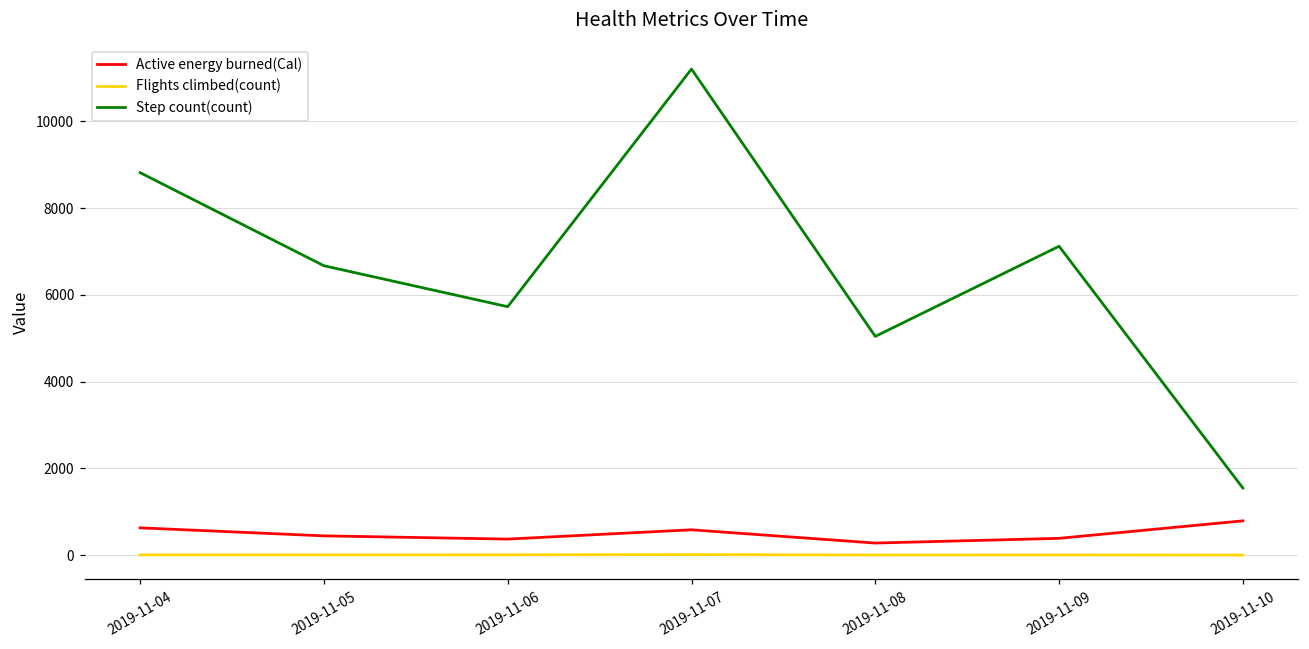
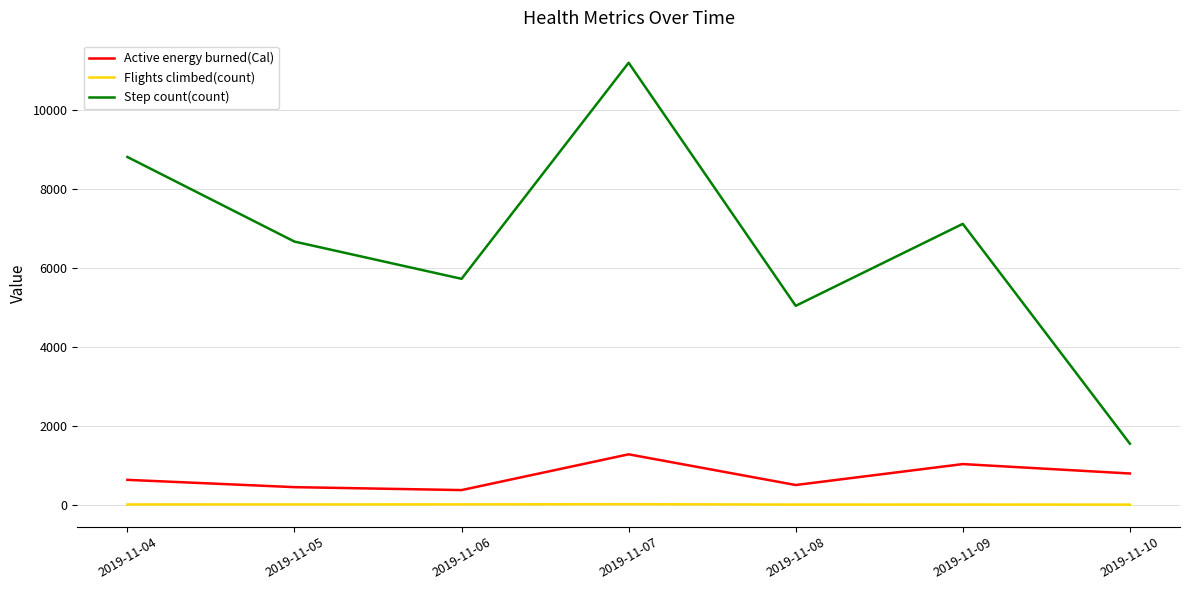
Active energy burned(Cal), 2019-11-07: 600 -> 1300
Active energy burned(Cal), 2019-11-08: 300 -> 500
Active energy burned(Cal), 2019-11-09: 400 -> 1000
